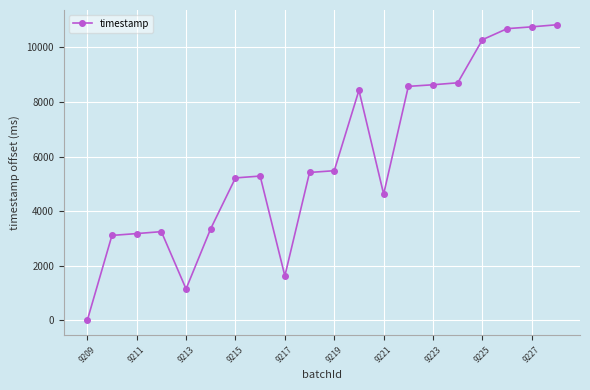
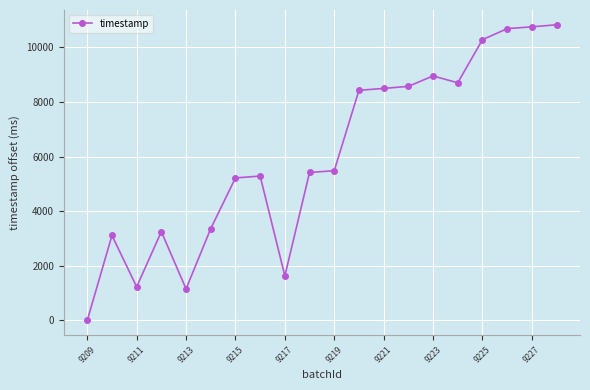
9211: 3200 -> 1200
9221: 4600 -> 8500
9223: 8600 -> 9000
